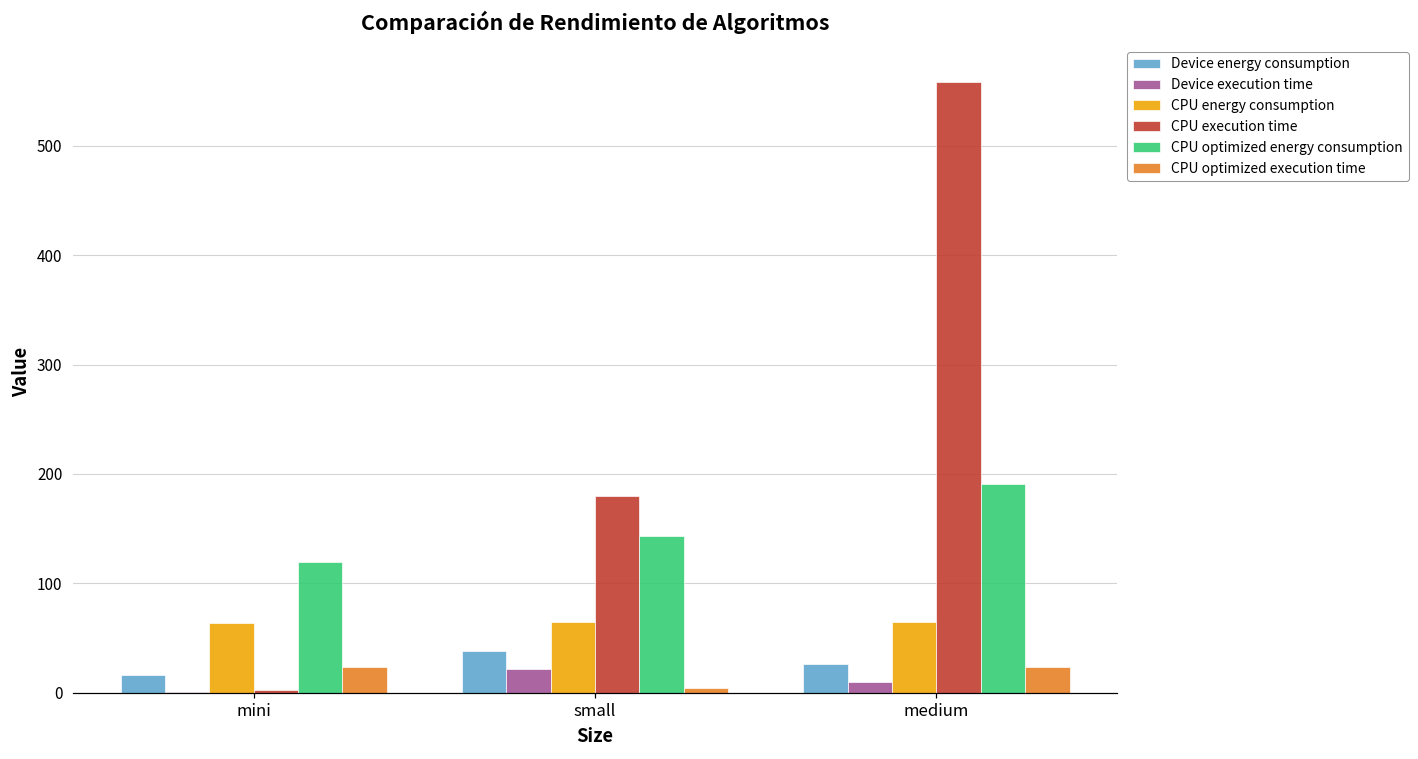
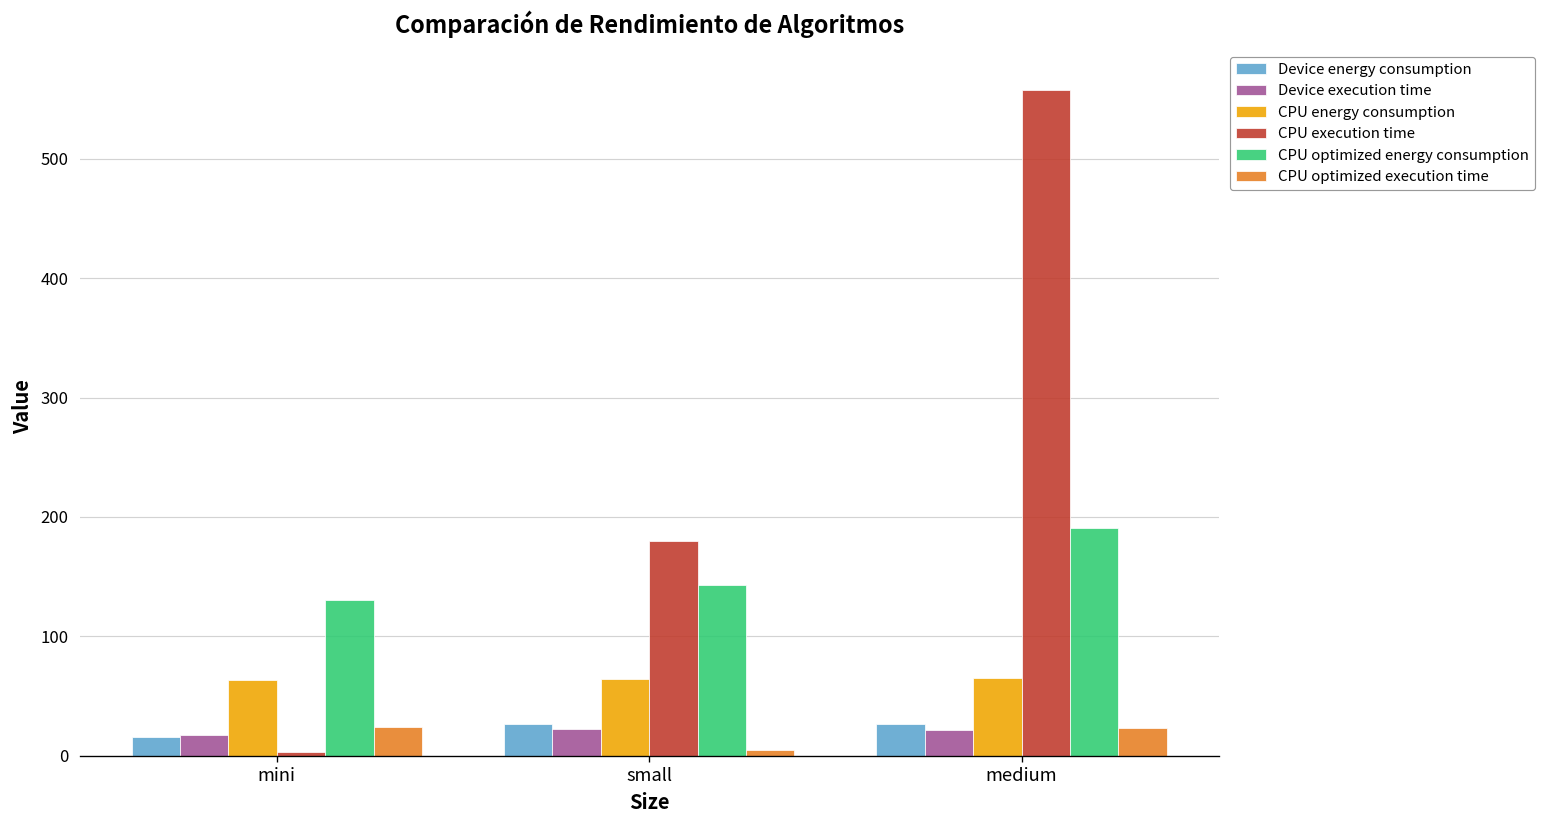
Device execution time, mini: 0 -> 20
CPU optimized energy consumption, mini: 120 -> 130
Device energy consumption, small: 40 -> 30
Device execution time, medium: 10 -> 20
